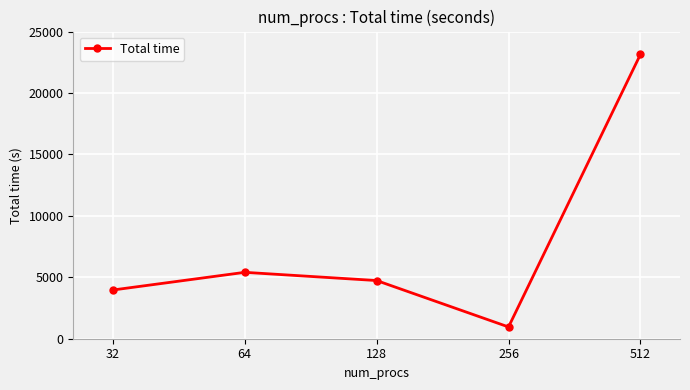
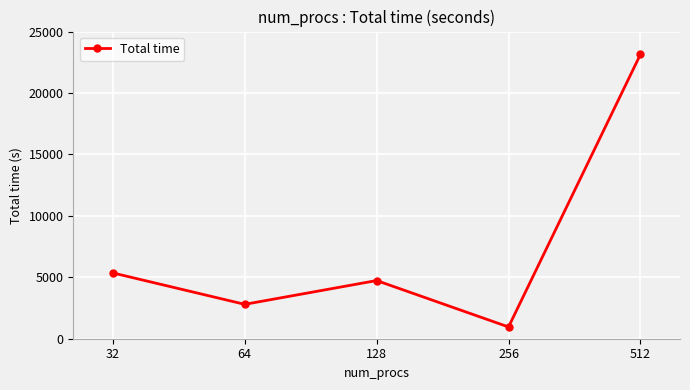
32: 4000 -> 5400
64: 5400 -> 2800
